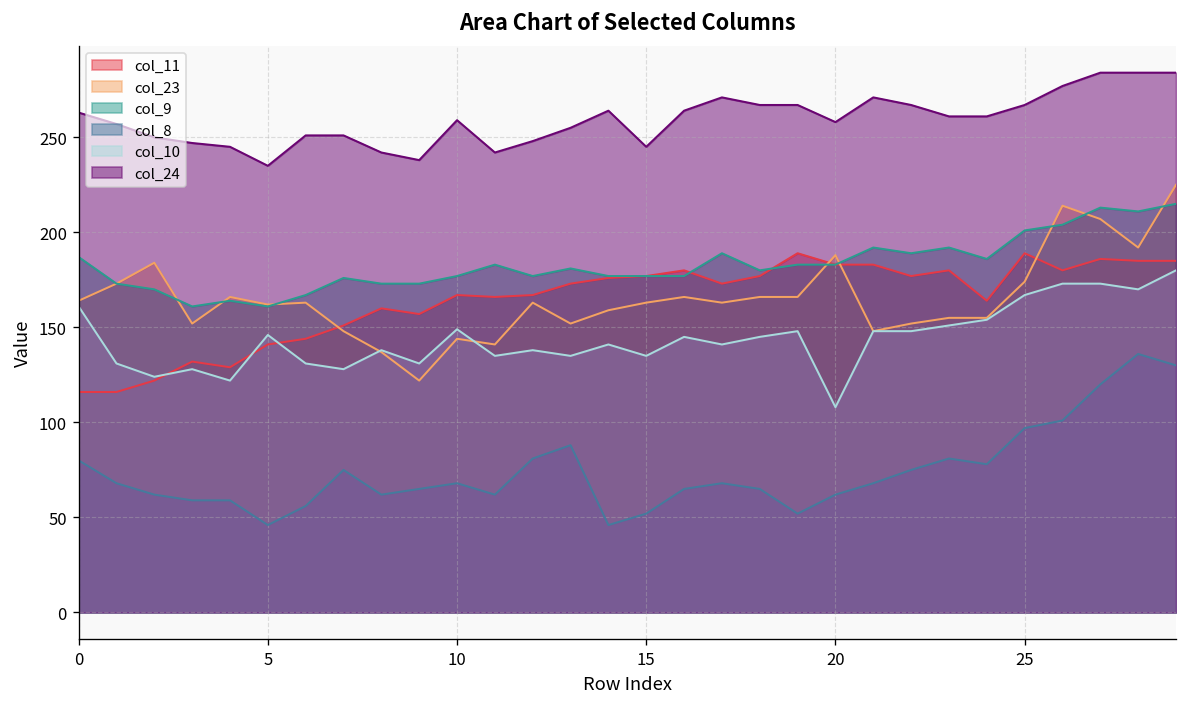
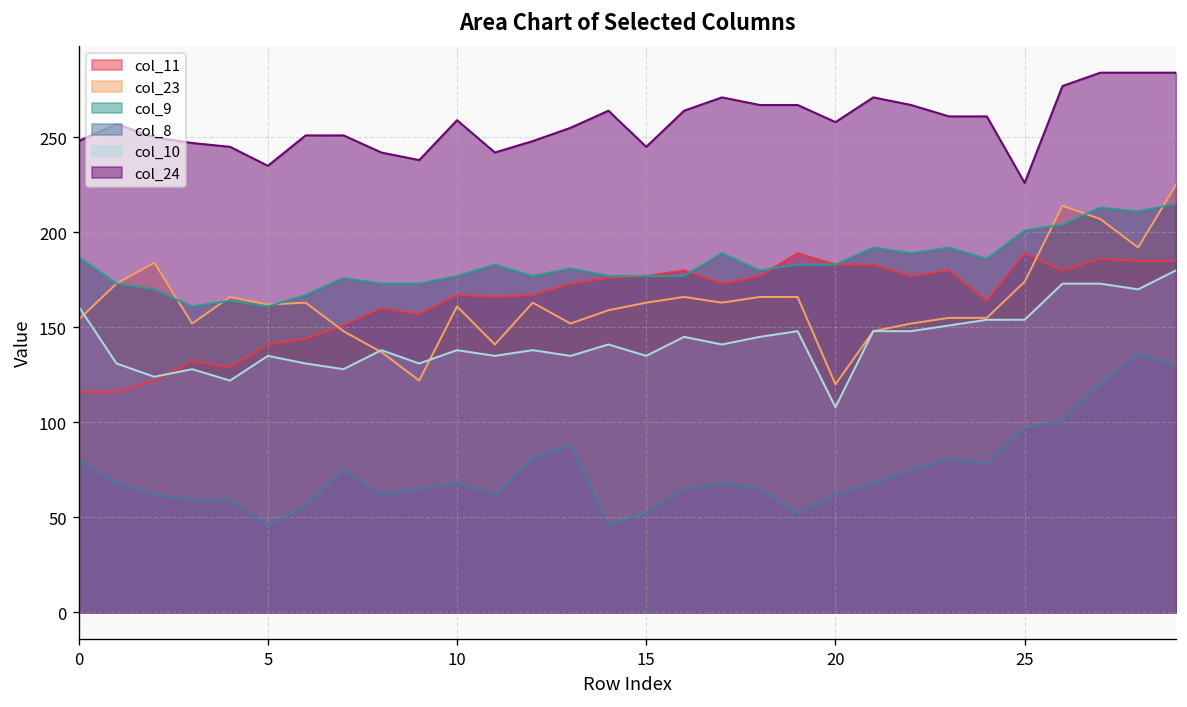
col_23, 0: 164 -> 154
col_24, 0: 263 -> 248
col_10, 5: 146 -> 135
col_23, 10: 144 -> 161
col_10, 10: 149 -> 138
col_23, 20: 188 -> 120
col_10, 25: 167 -> 154
col_24, 25: 267 -> 226
